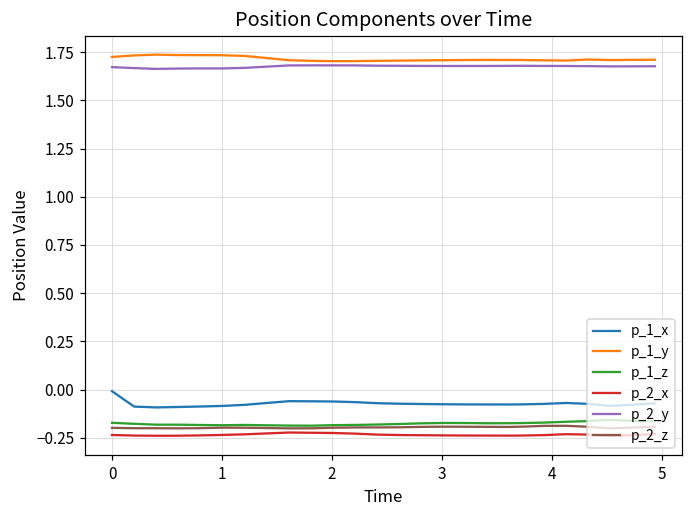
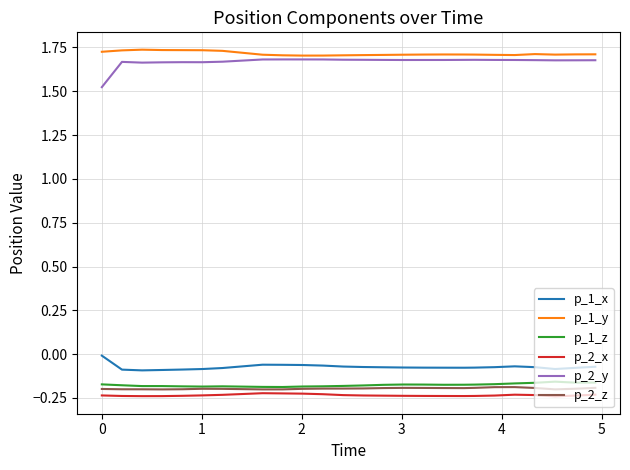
p_2_y, 0: 1.67 -> 1.52
